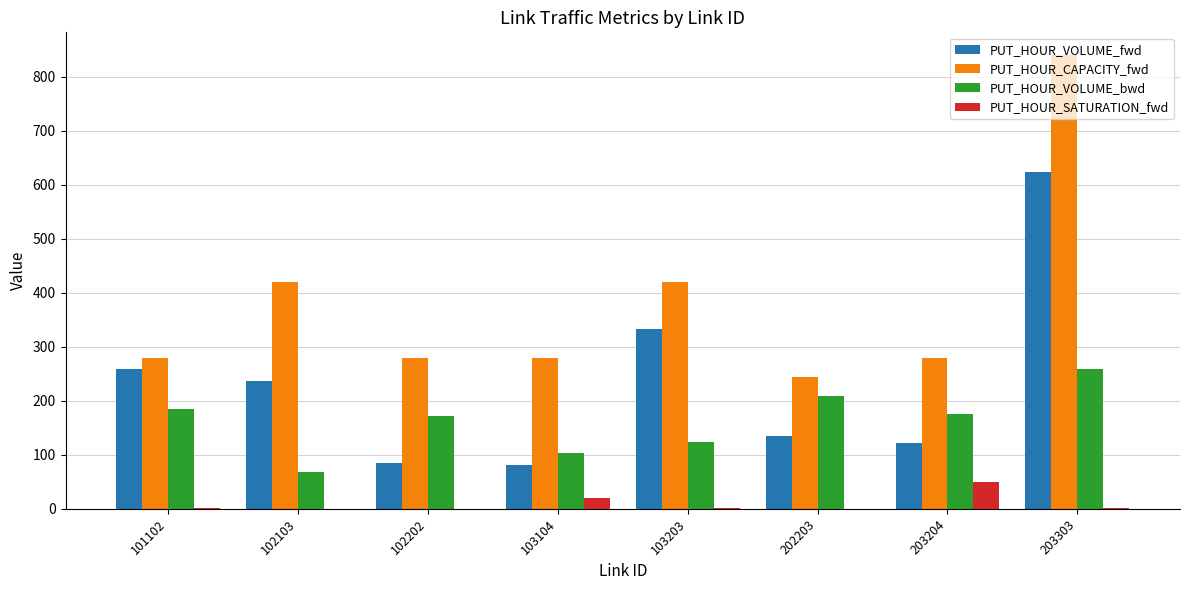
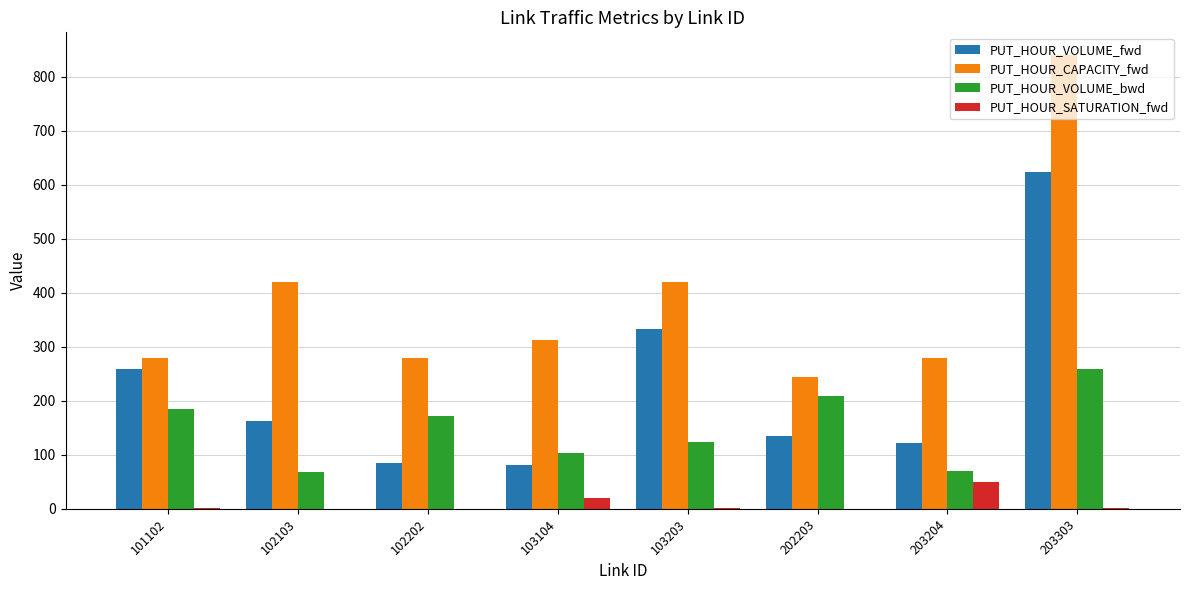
PUT_HOUR_VOLUME_fwd, 102103: 240 -> 160
PUT_HOUR_CAPACITY_fwd, 103104: 280 -> 310
PUT_HOUR_VOLUME_bwd, 203204: 180 -> 70
